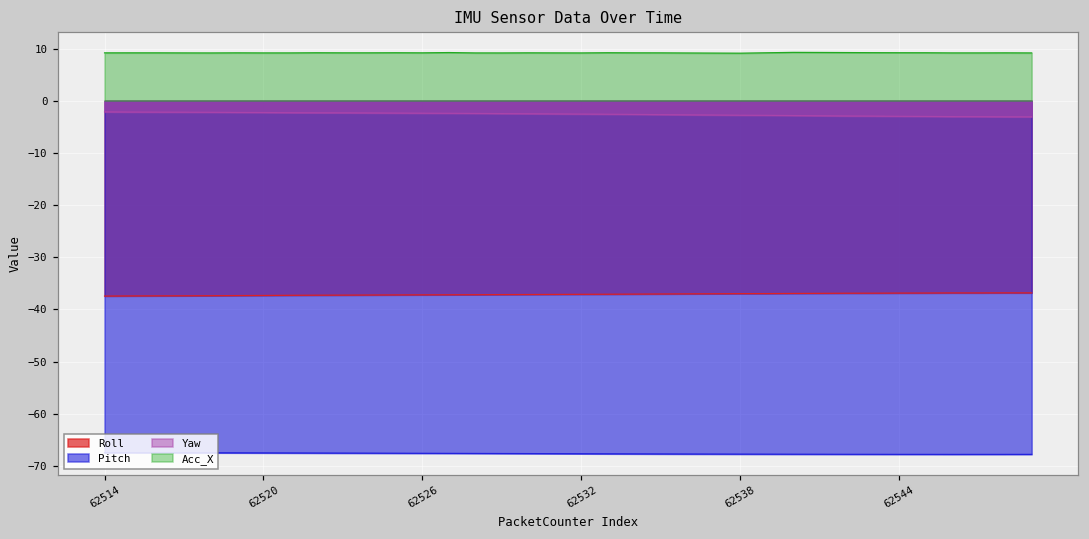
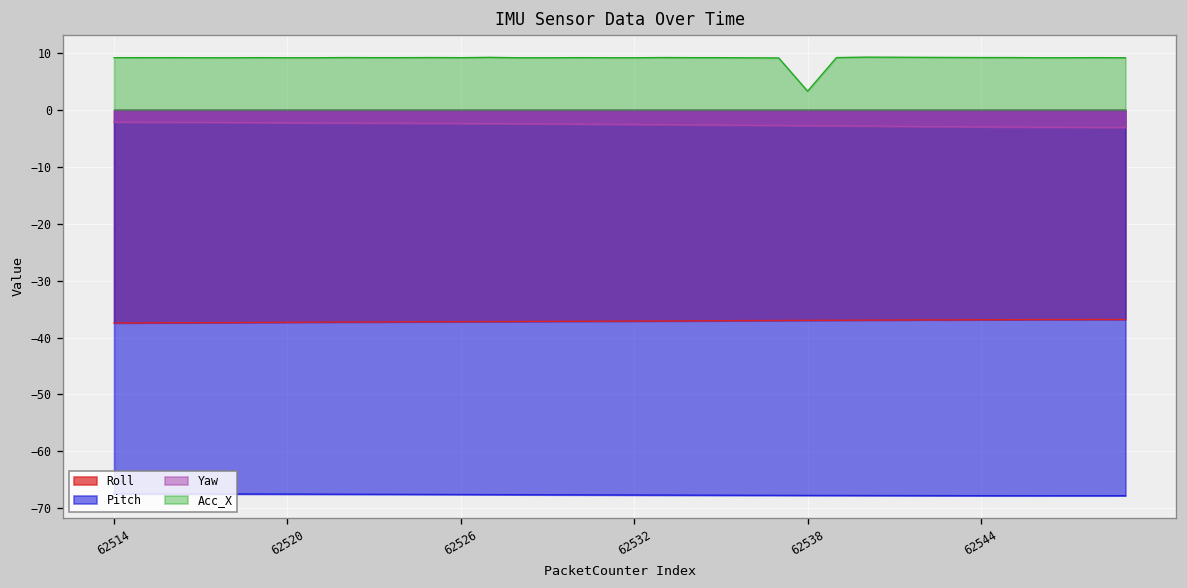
Acc_X, 62538: 9 -> 3
